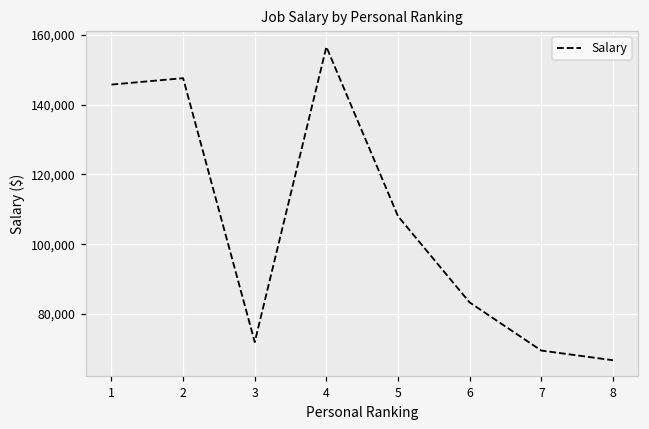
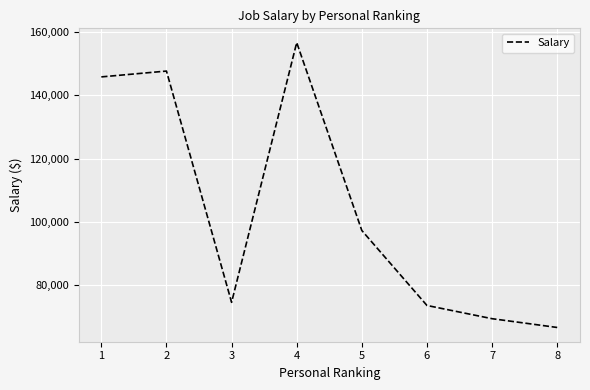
3: 72,000 -> 75,000
5: 108,000 -> 97,000
6: 83,000 -> 74,000
